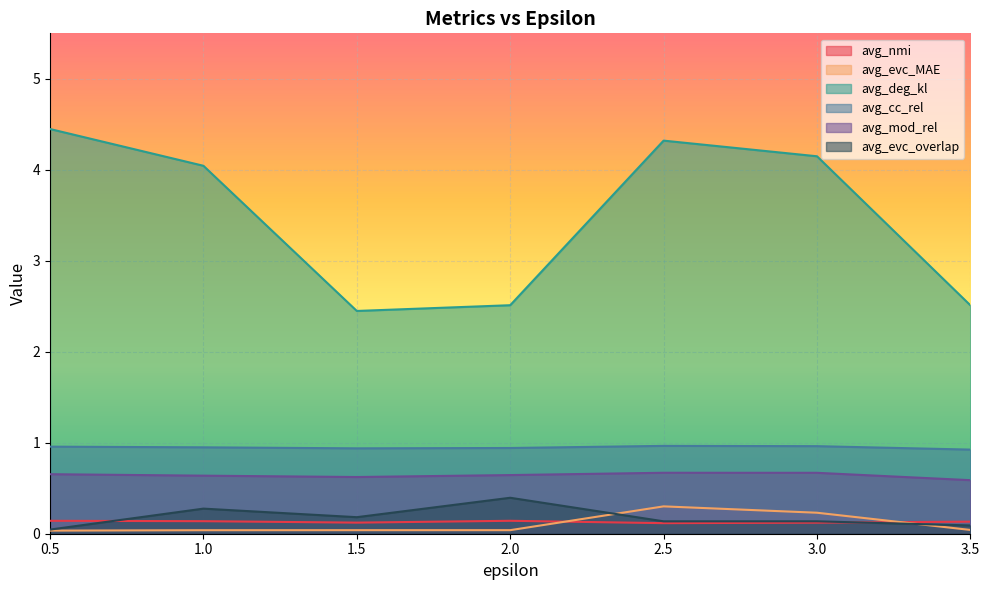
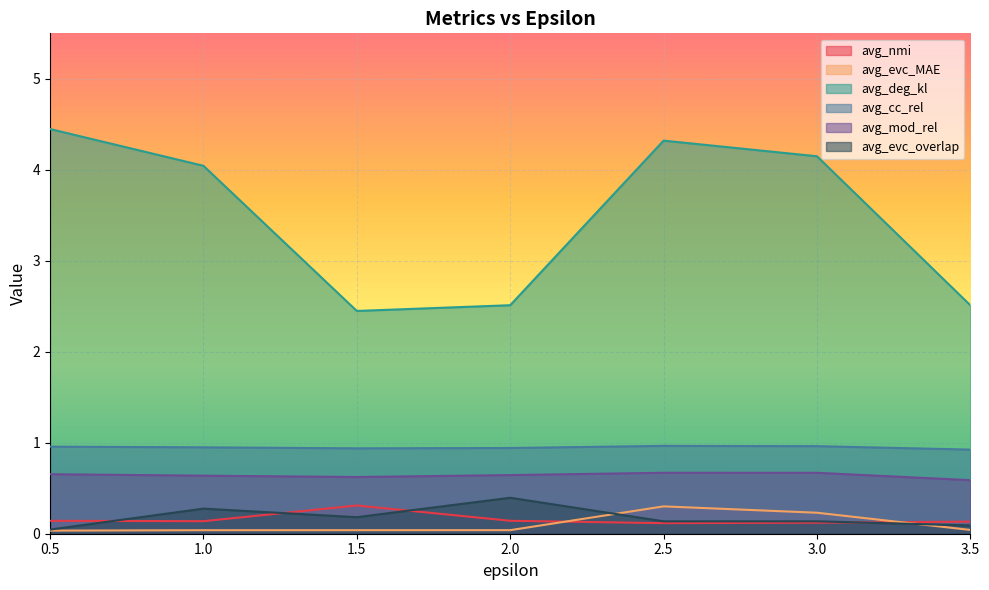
avg_nmi, 1.5: 0.1 -> 0.3
